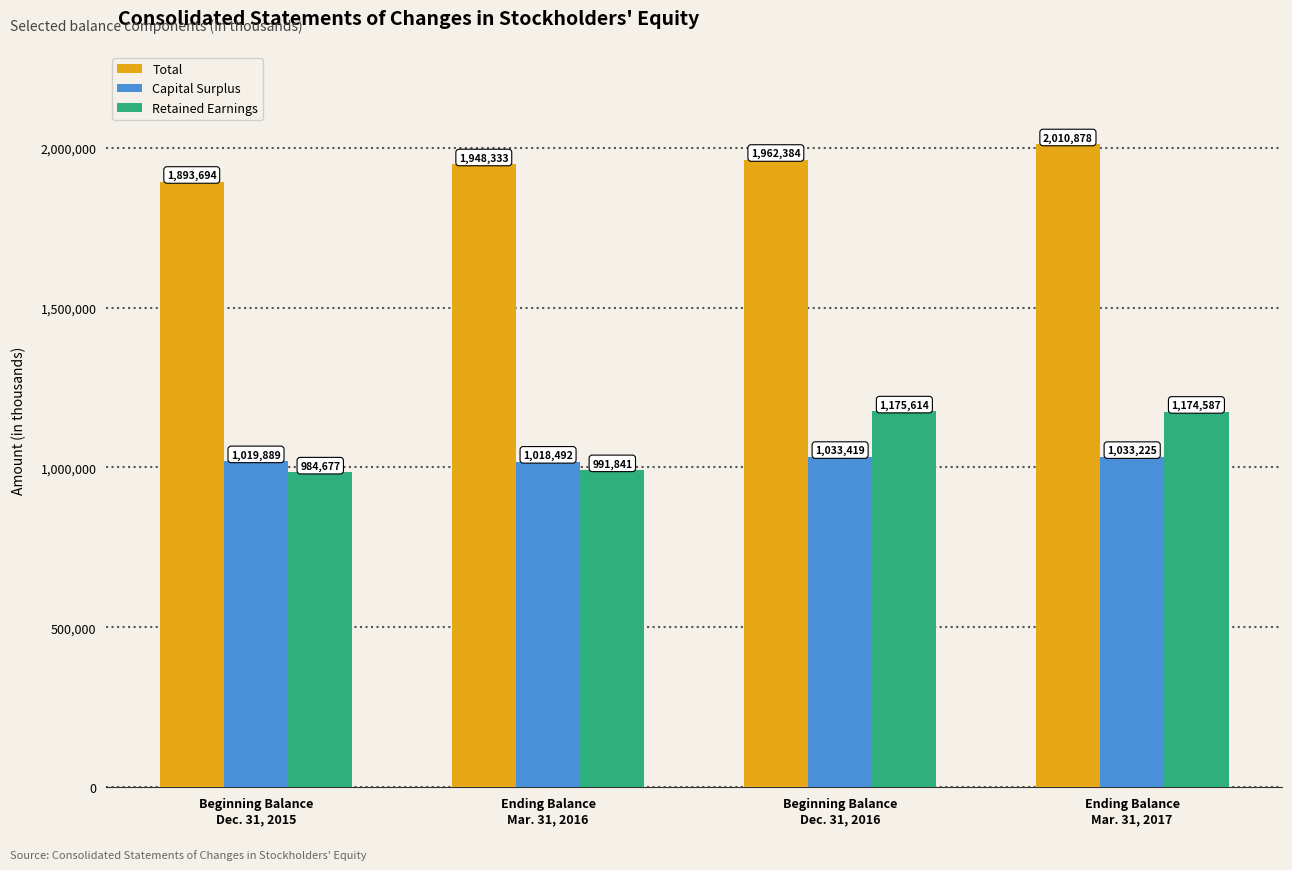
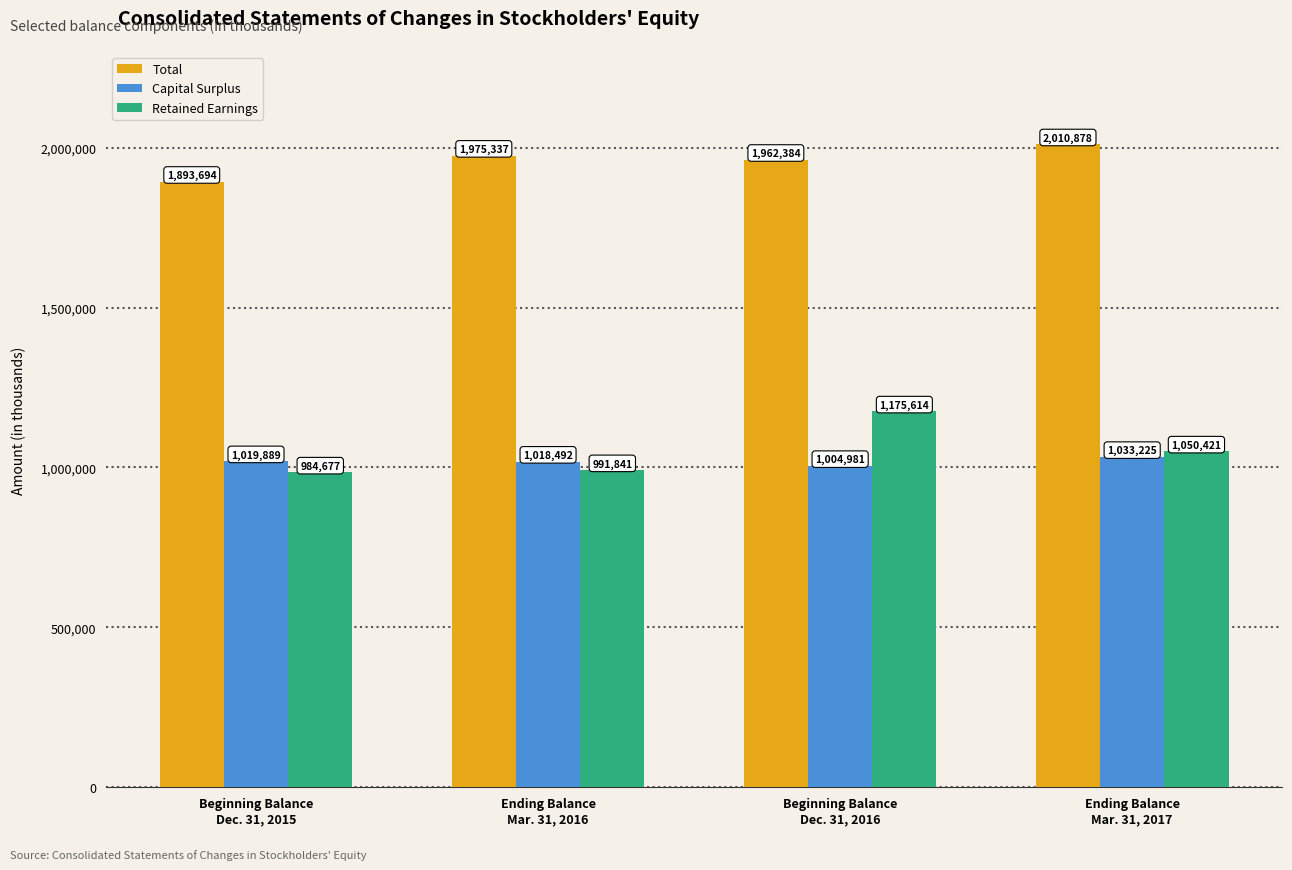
Total, Ending Balance Mar. 31, 2016: 1,948,333 -> 1,975,337
Capital Surplus, Beginning Balance Dec. 31, 2016: 1,033,419 -> 1,004,981
Retained Earnings, Ending Balance Mar. 31, 2017: 1,174,587 -> 1,050,421
